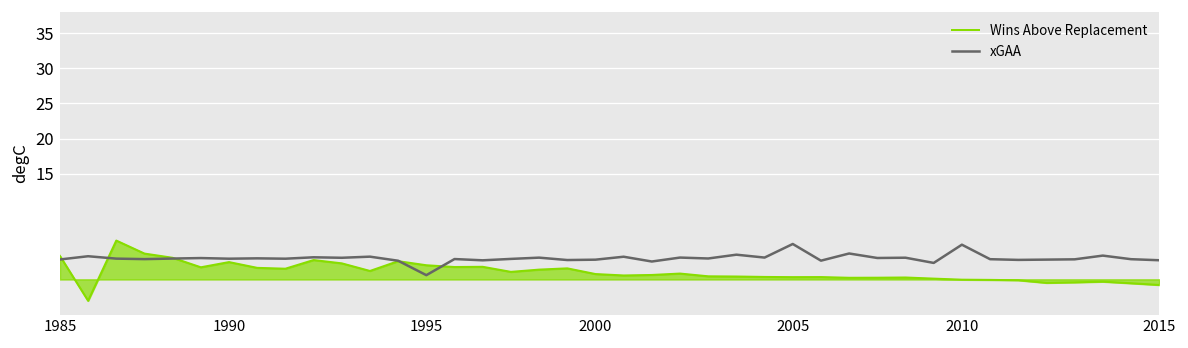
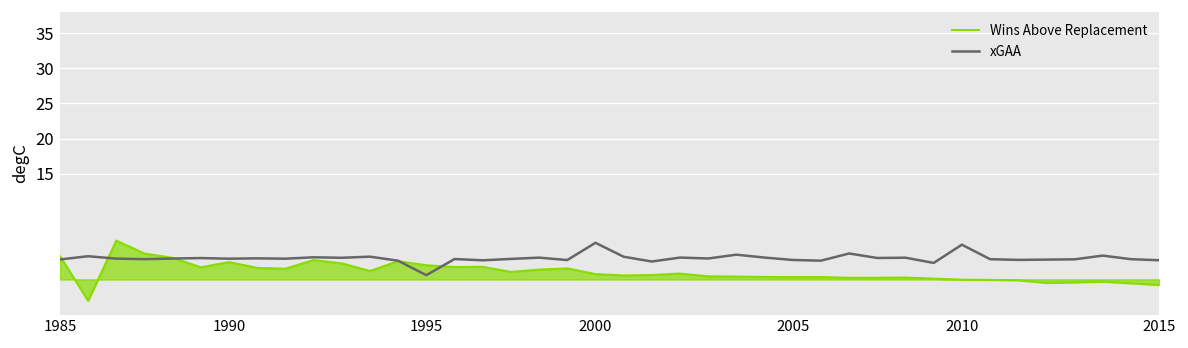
xGAA, 2000: 3 -> 5
xGAA, 2005: 5 -> 3
